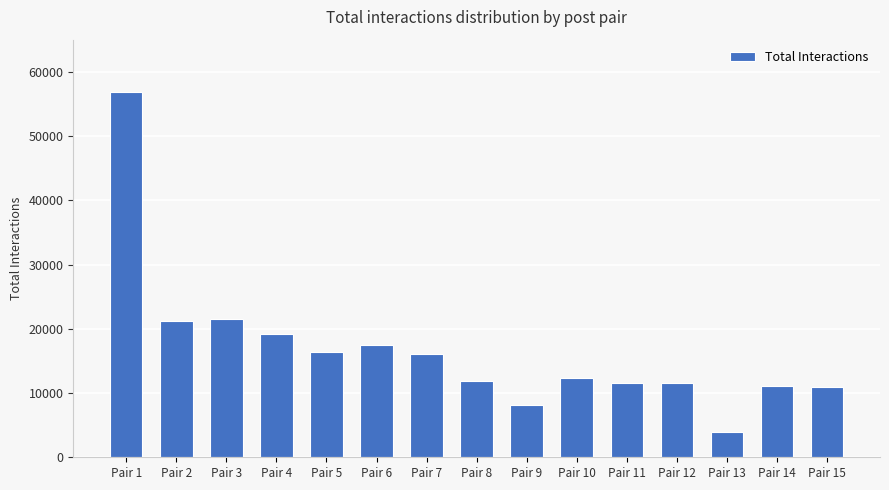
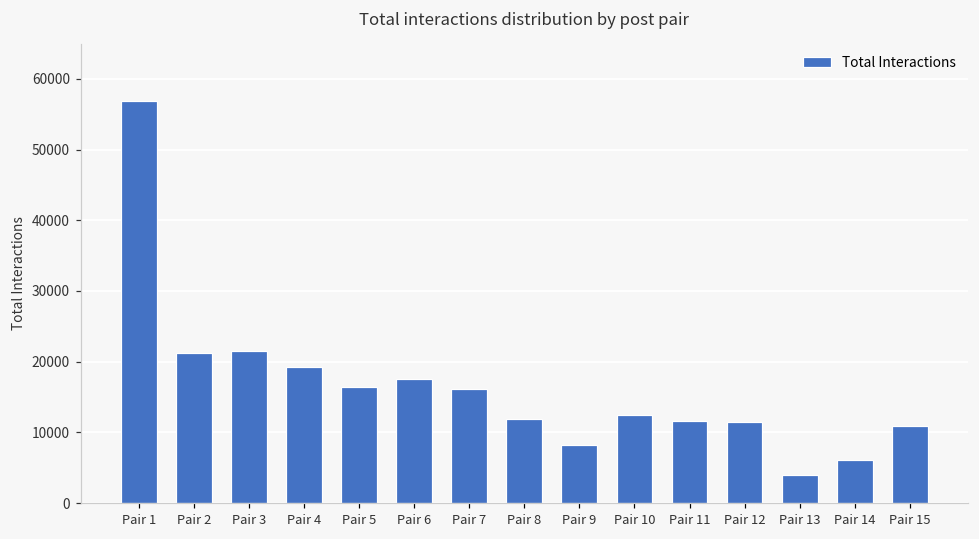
Pair 14: 11000 -> 6000
